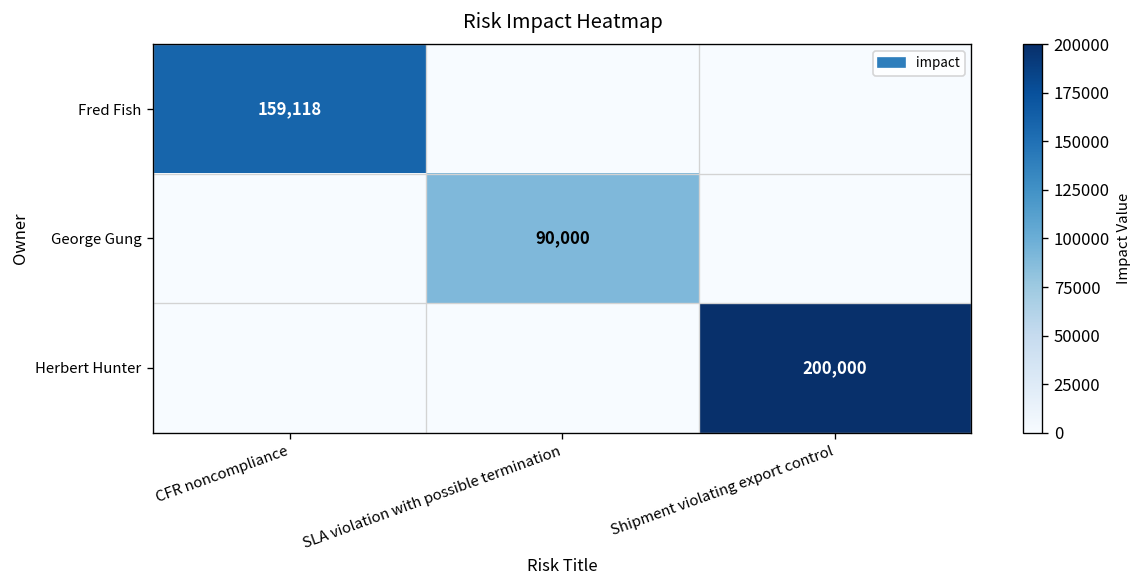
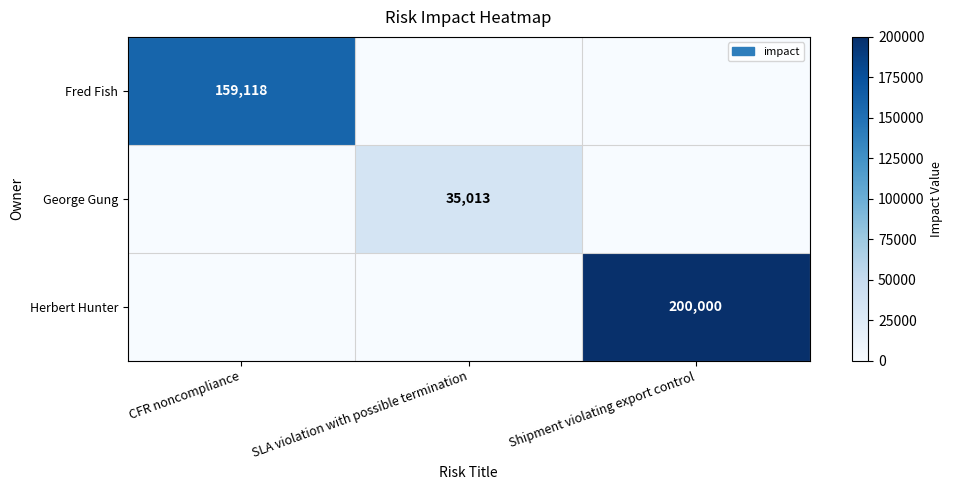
George Gung, SLA violation with possible termination: 90,000 -> 35,013
